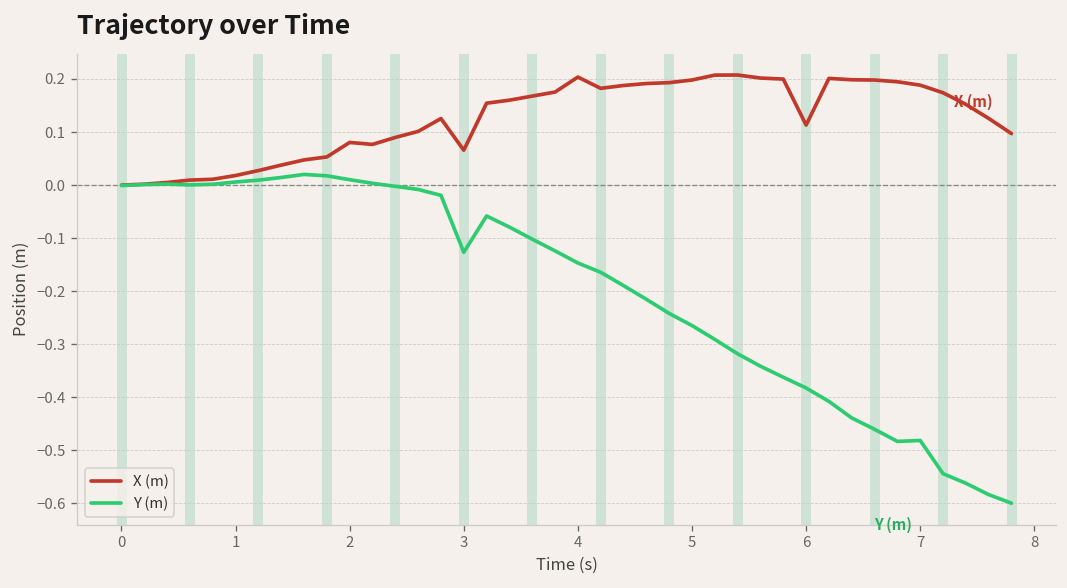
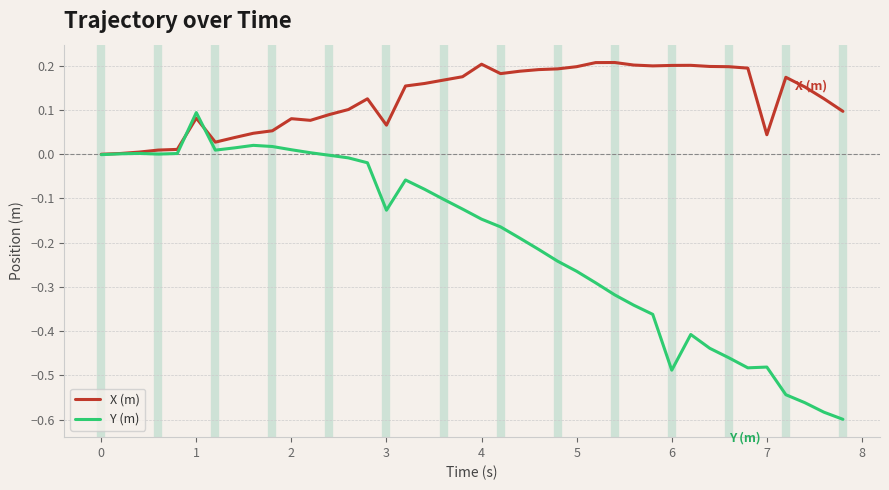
X (m), 1: 0.02 -> 0.08
Y (m), 1: 0.01 -> 0.09
X (m), 6: 0.11 -> 0.20
Y (m), 6: -0.38 -> -0.49
X (m), 7: 0.19 -> 0.04
